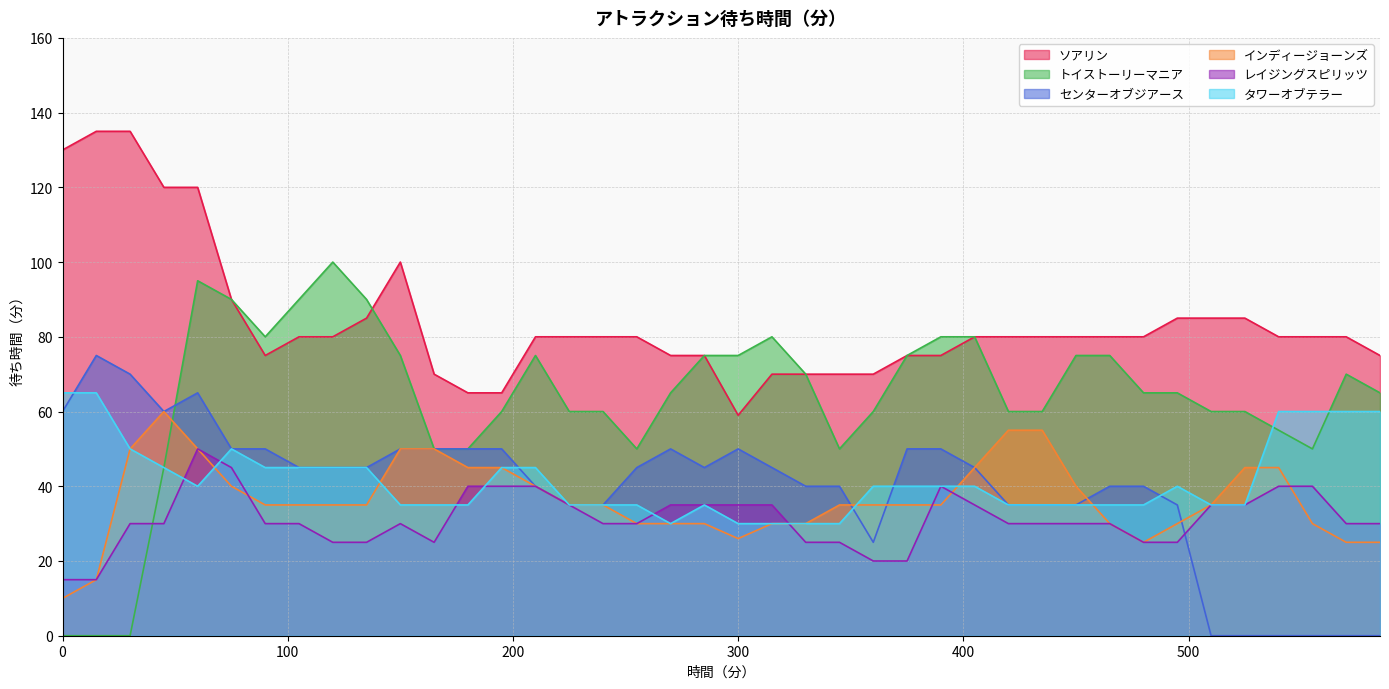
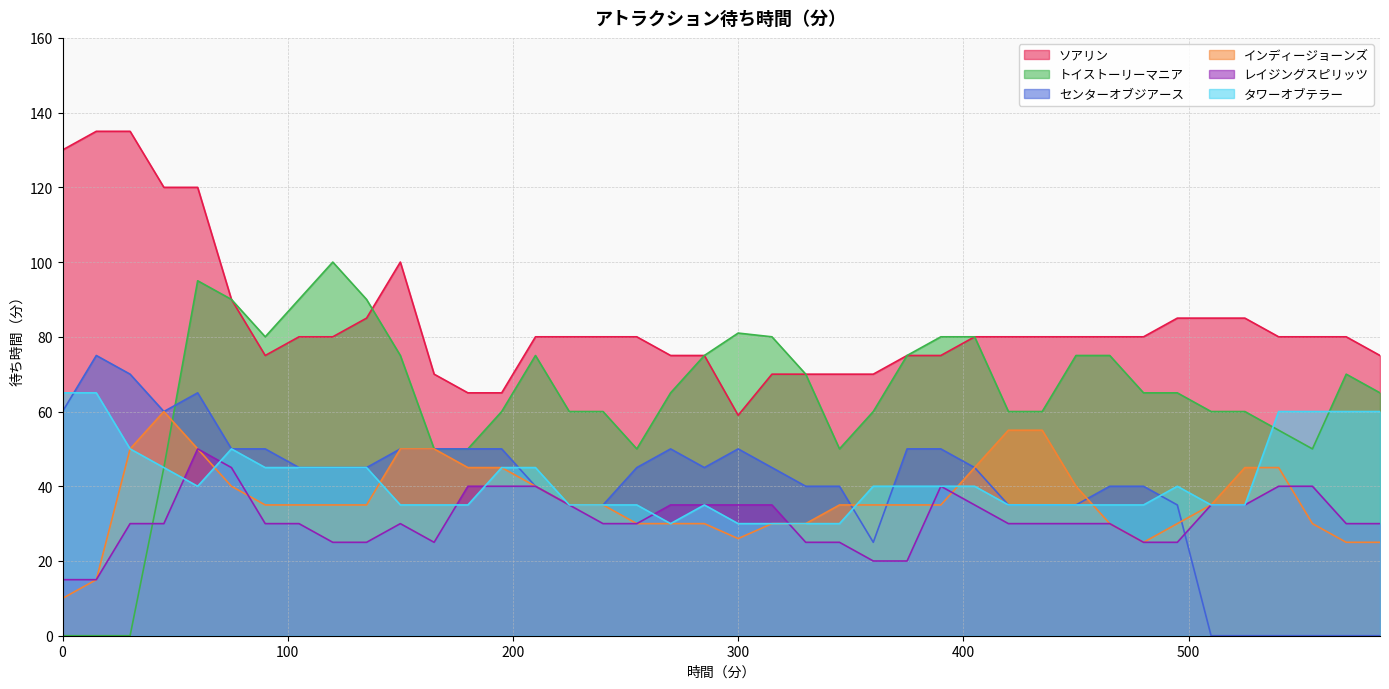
トイストーリーマニア, 300: 75 -> 81
